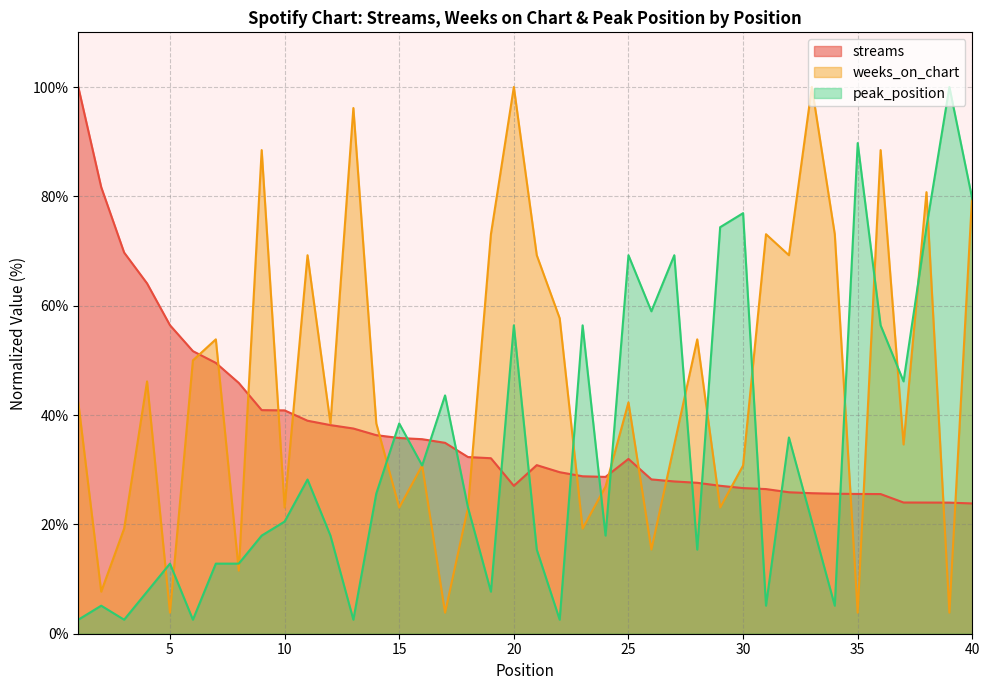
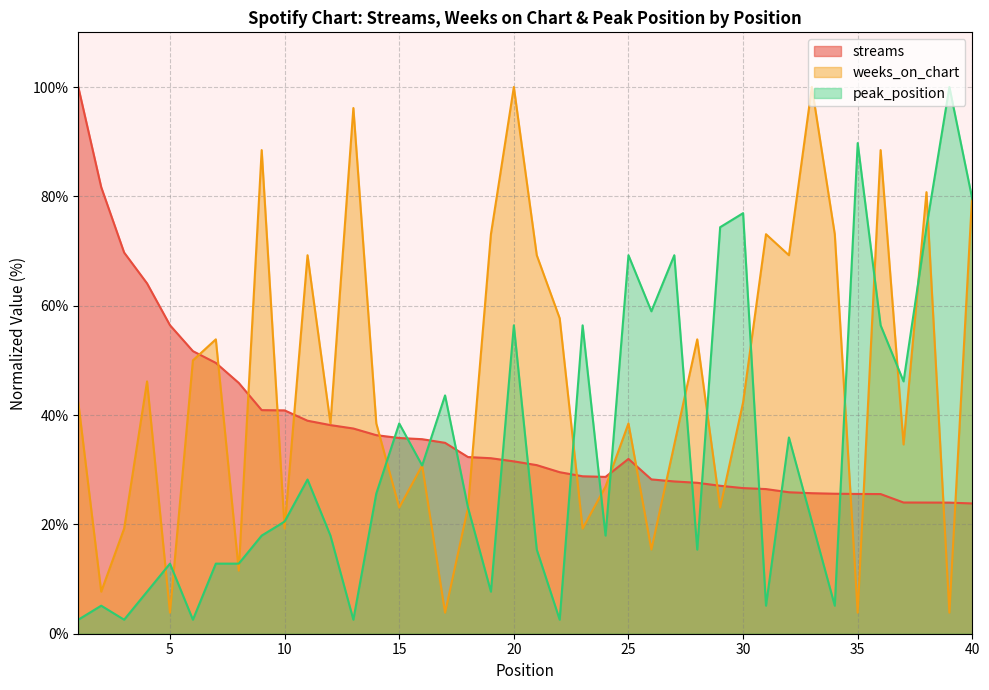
weeks_on_chart, 10: 23% -> 19%
streams, 20: 27% -> 32%
weeks_on_chart, 25: 42% -> 38%
weeks_on_chart, 30: 31% -> 42%
